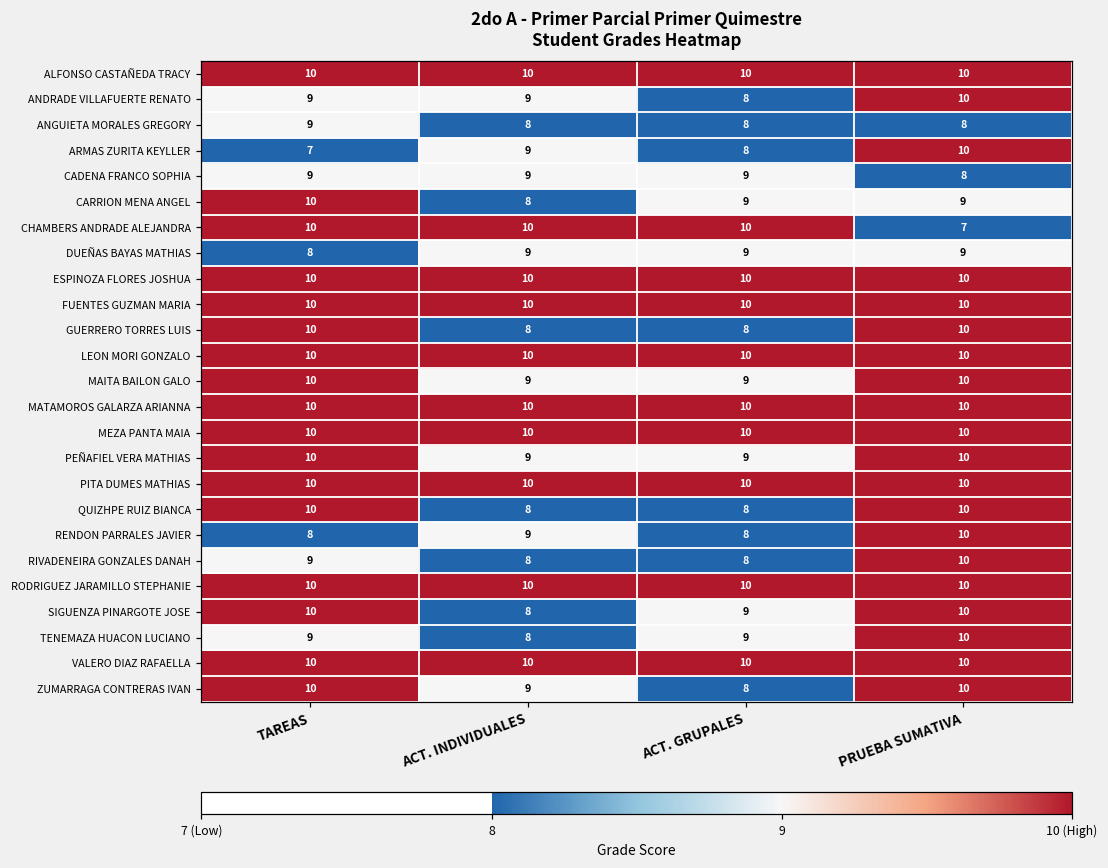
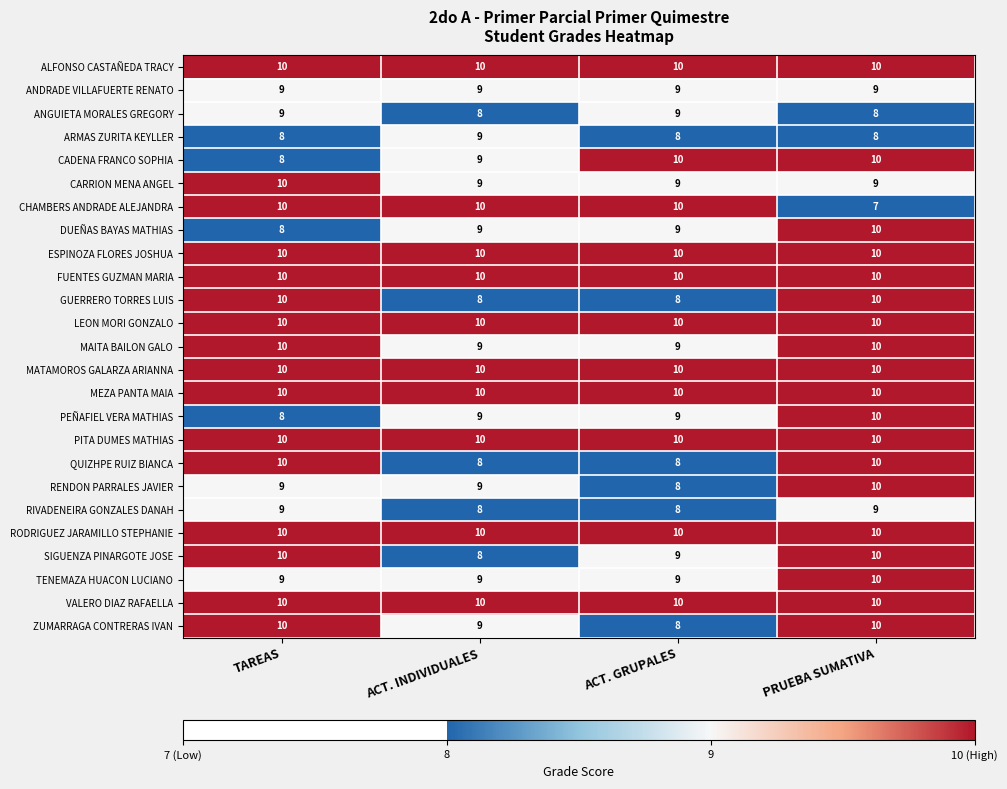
ANDRADE VILLAFUERTE RENATO, ACT. GRUPALES: 8 -> 9
ANDRADE VILLAFUERTE RENATO, PRUEBA SUMATIVA: 10 -> 9
ANGUIETA MORALES GREGORY, ACT. GRUPALES: 8 -> 9
ARMAS ZURITA KEYLLER, TAREAS: 7 -> 8
ARMAS ZURITA KEYLLER, PRUEBA SUMATIVA: 10 -> 8
CADENA FRANCO SOPHIA, TAREAS: 9 -> 8
CADENA FRANCO SOPHIA, ACT. GRUPALES: 9 -> 10
CADENA FRANCO SOPHIA, PRUEBA SUMATIVA: 8 -> 10
CARRION MENA ANGEL, ACT. INDIVIDUALES: 8 -> 9
DUEÑAS BAYAS MATHIAS, PRUEBA SUMATIVA: 9 -> 10
PEÑAFIEL VERA MATHIAS, TAREAS: 10 -> 8
RENDON PARRALES JAVIER, TAREAS: 8 -> 9
RIVADENEIRA GONZALES DANAH, PRUEBA SUMATIVA: 10 -> 9
TENEMAZA HUACON LUCIANO, ACT. INDIVIDUALES: 8 -> 9
